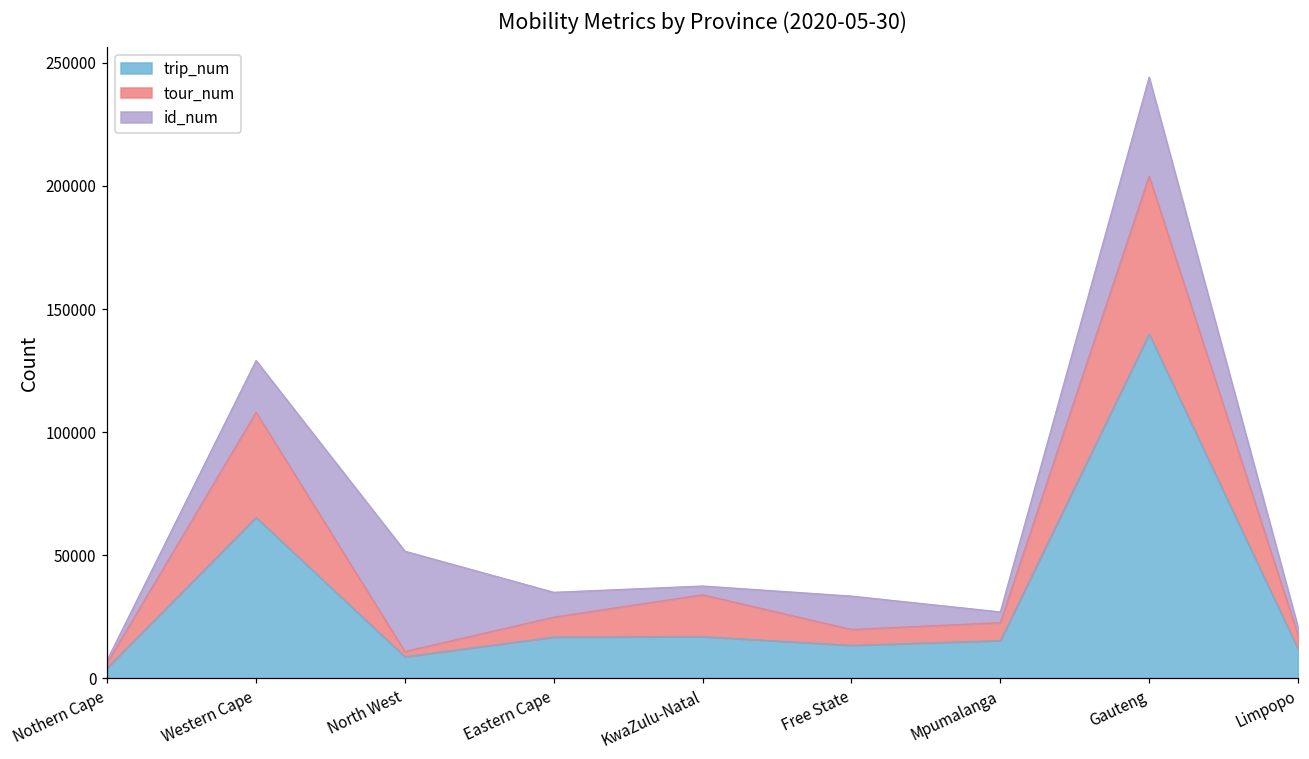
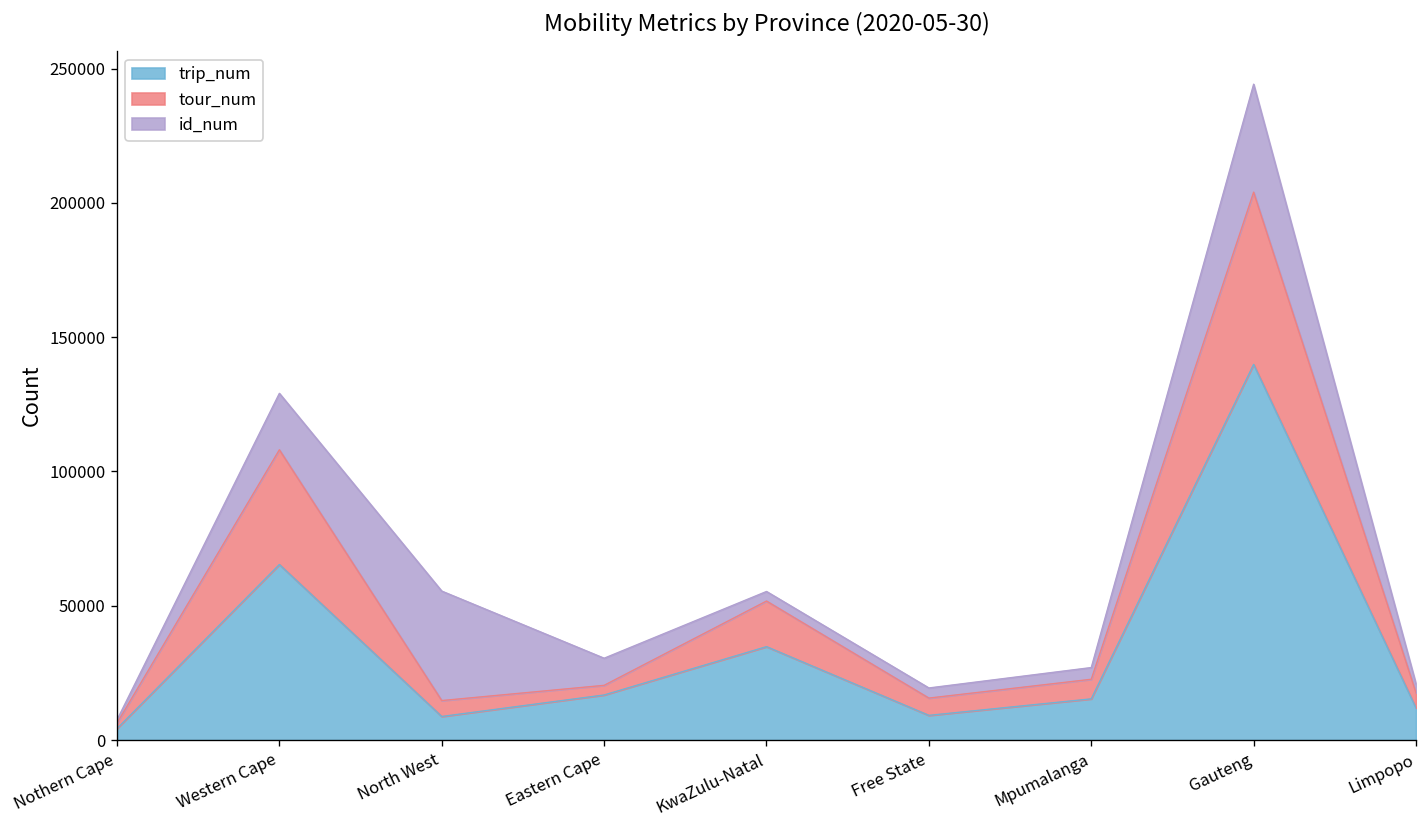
tour_num, North West: 2000 -> 6000
tour_num, Eastern Cape: 8000 -> 4000
trip_num, KwaZulu-Natal: 17000 -> 35000
trip_num, Free State: 13000 -> 9000
id_num, Free State: 14000 -> 4000
